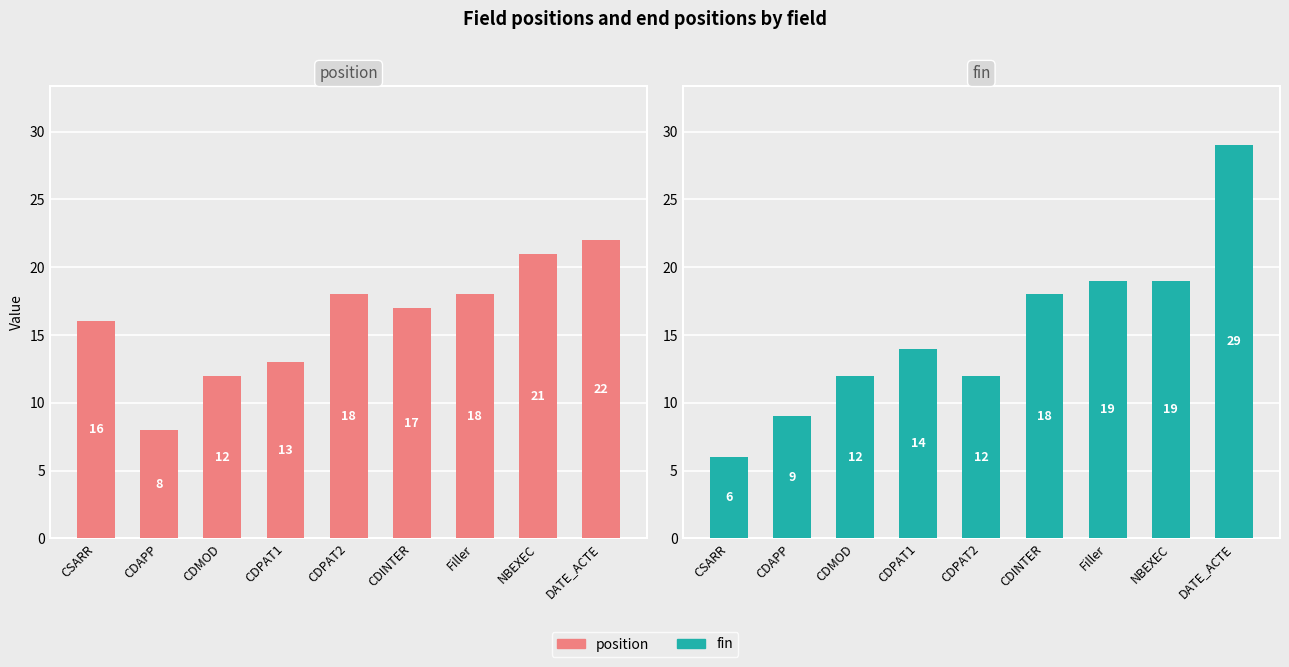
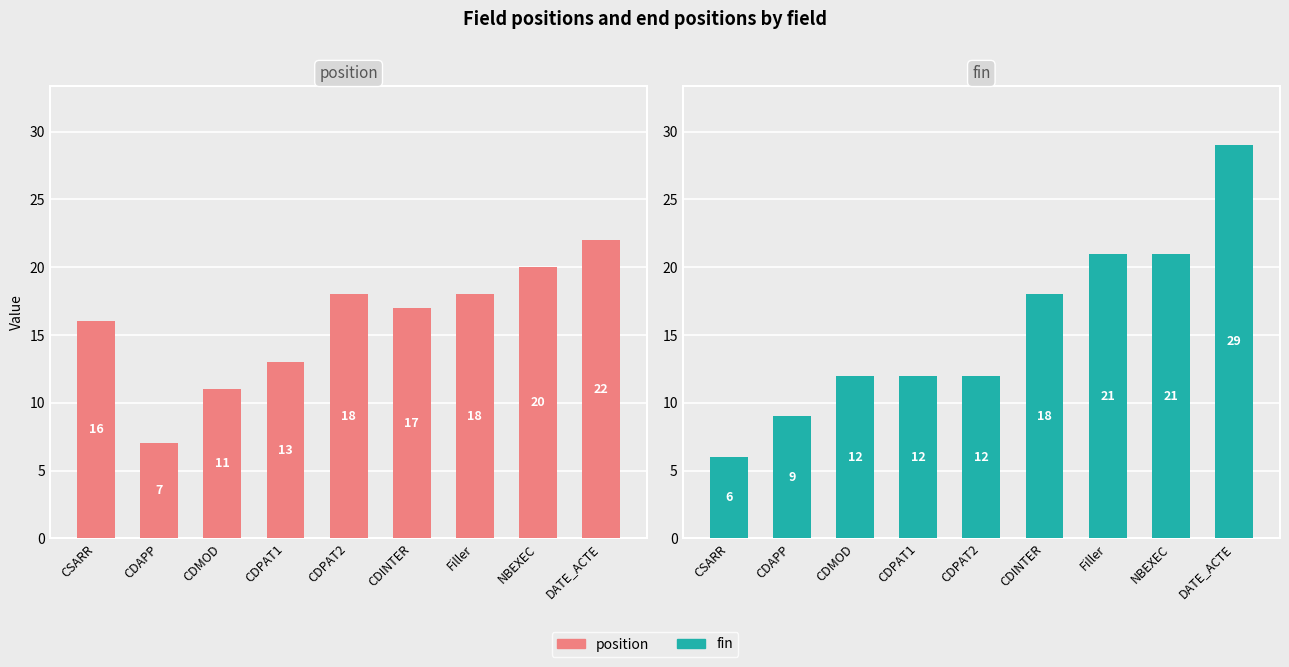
position, CDAPP: 8 -> 7
position, CDMOD: 12 -> 11
position, NBEXEC: 21 -> 20
fin, CDPAT1: 14 -> 12
fin, Filler: 19 -> 21
fin, NBEXEC: 19 -> 21
